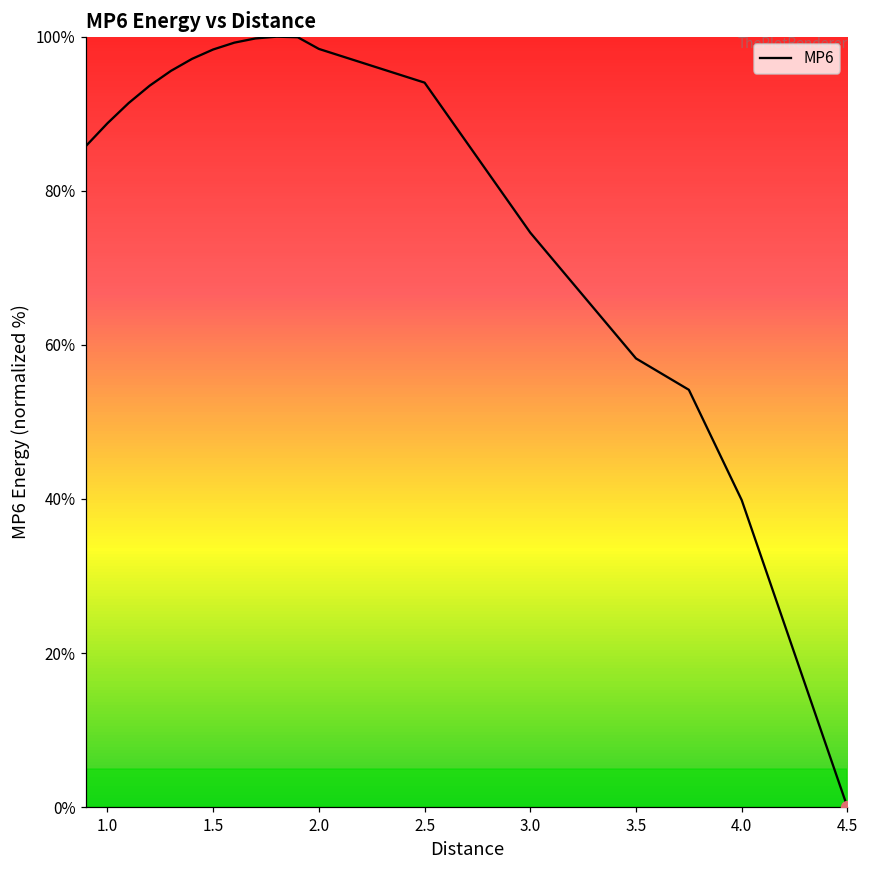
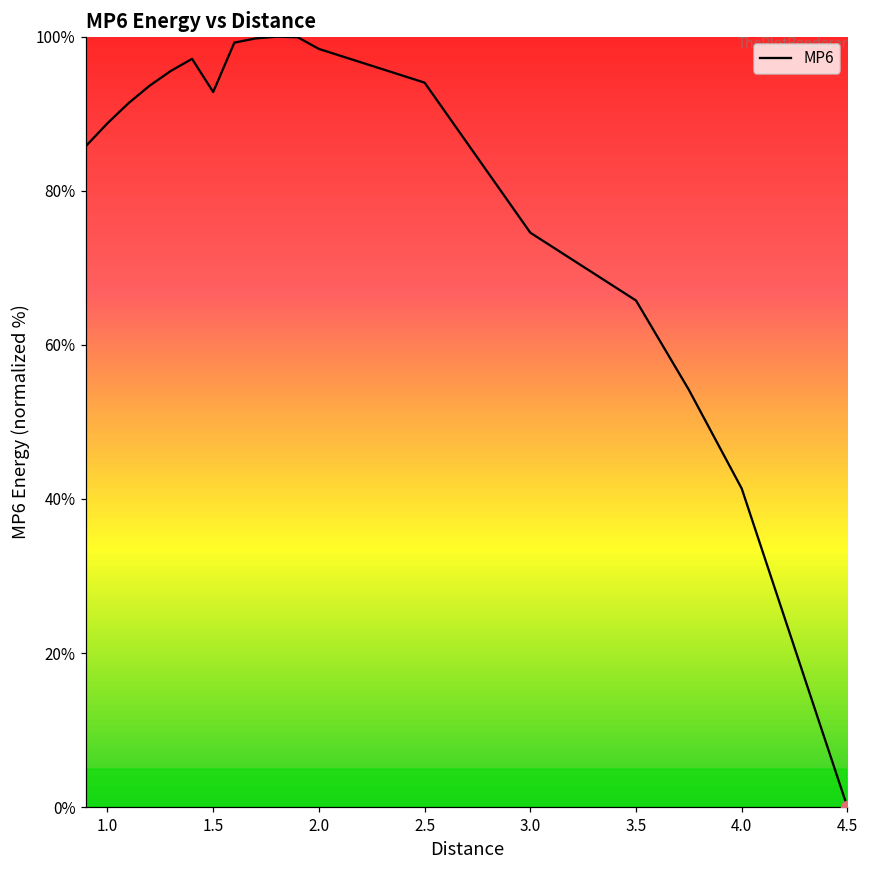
MP6, 1.5: 98% -> 93%
MP6, 3.5: 58% -> 66%
MP6, 4.0: 40% -> 41%
